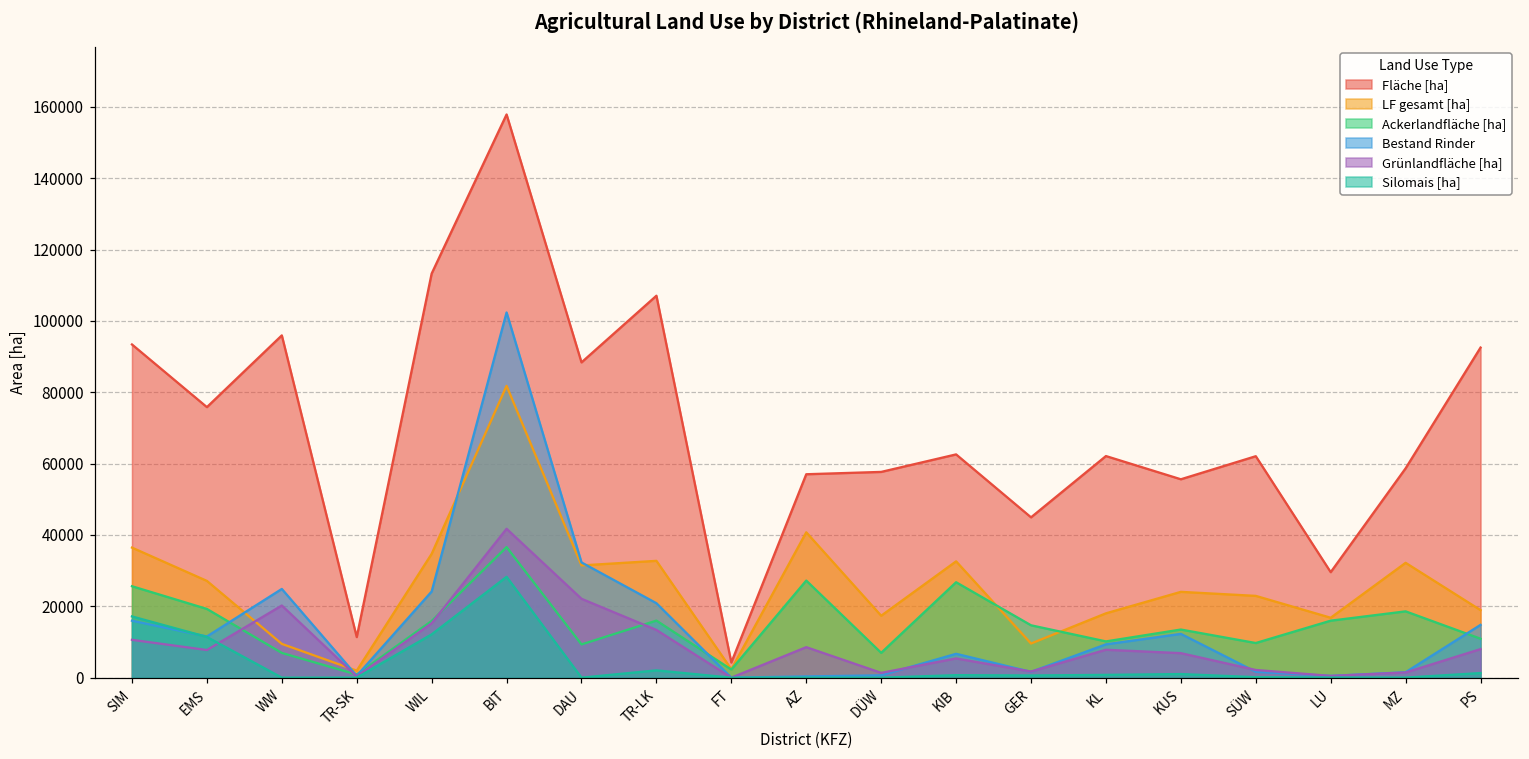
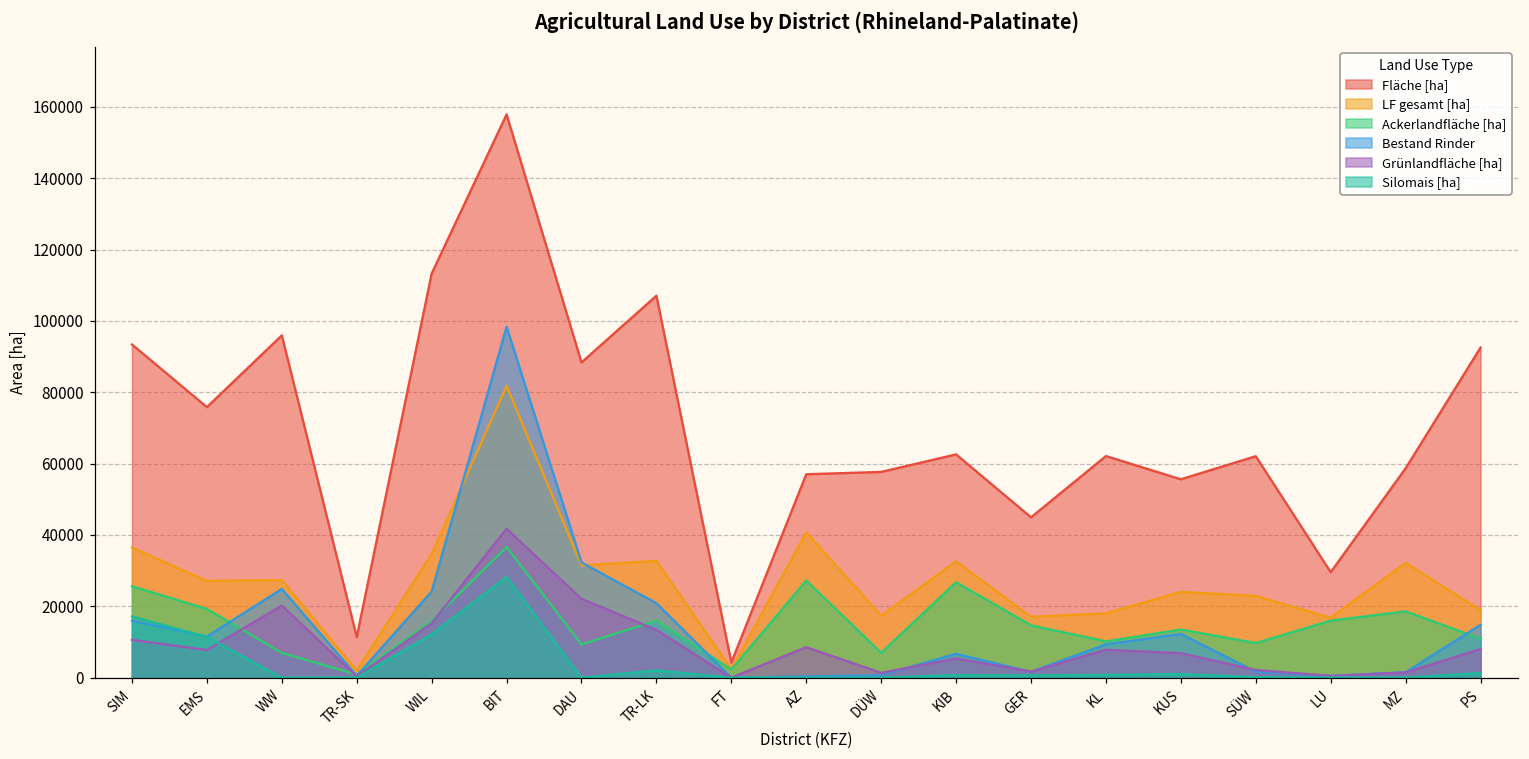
LF gesamt [ha], WW: 9000 -> 27000
Bestand Rinder, BIT: 102000 -> 98000
LF gesamt [ha], GER: 10000 -> 17000
